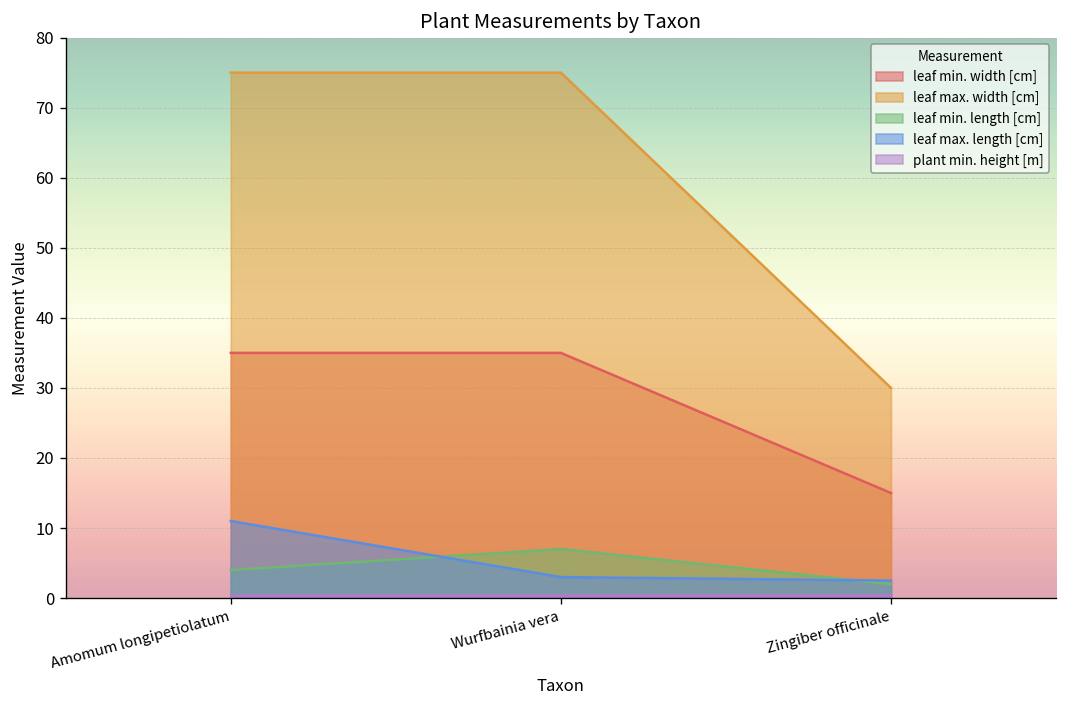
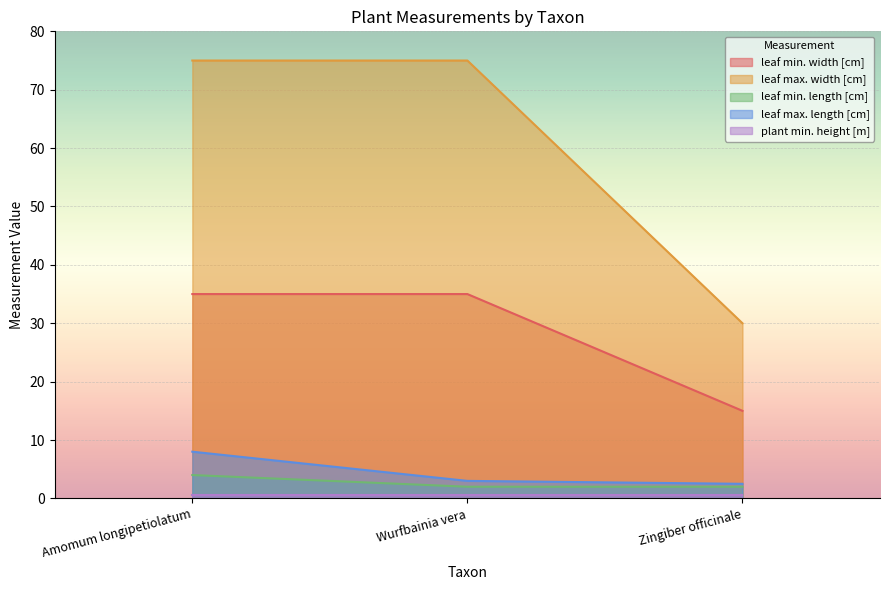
leaf max. length [cm], Amomum longipetiolatum: 11 -> 8
leaf min. length [cm], Wurfbainia vera: 7 -> 2
